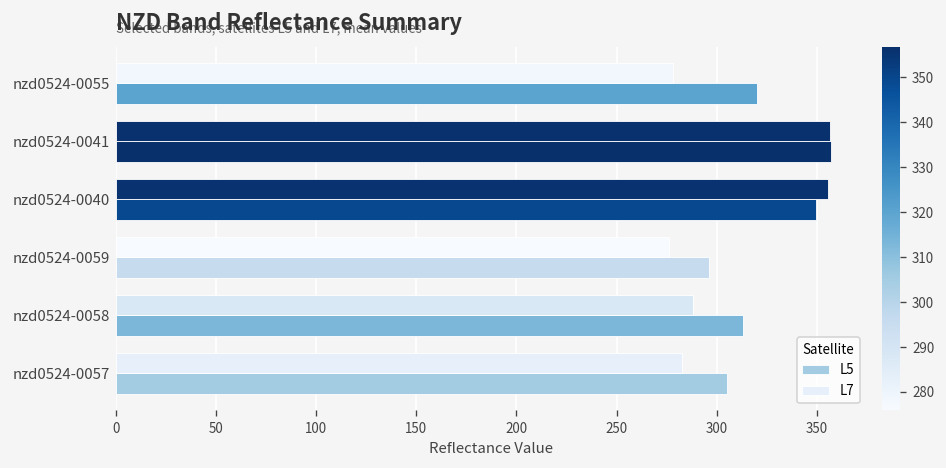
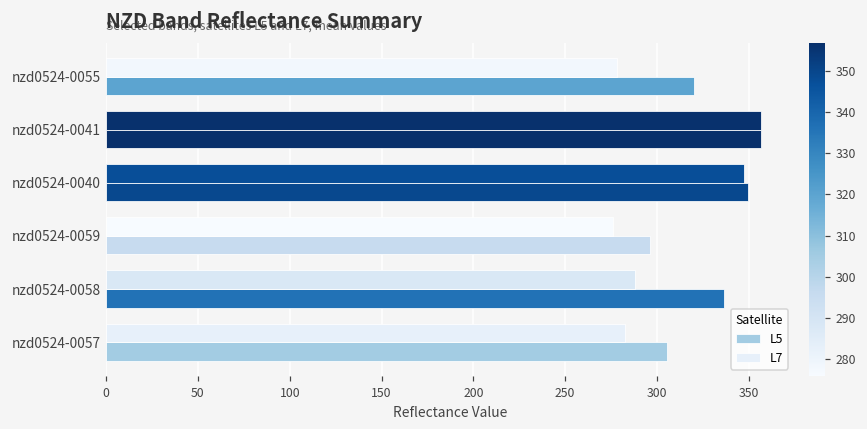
L7, nzd0524-0040: 356 -> 347
L5, nzd0524-0058: 313 -> 336
